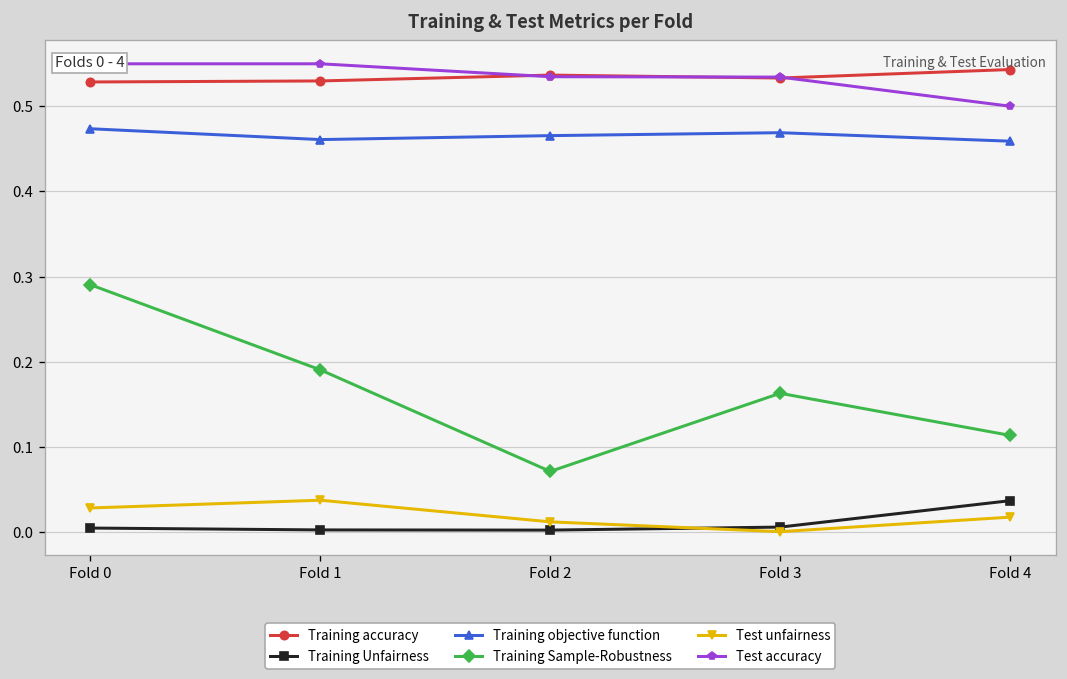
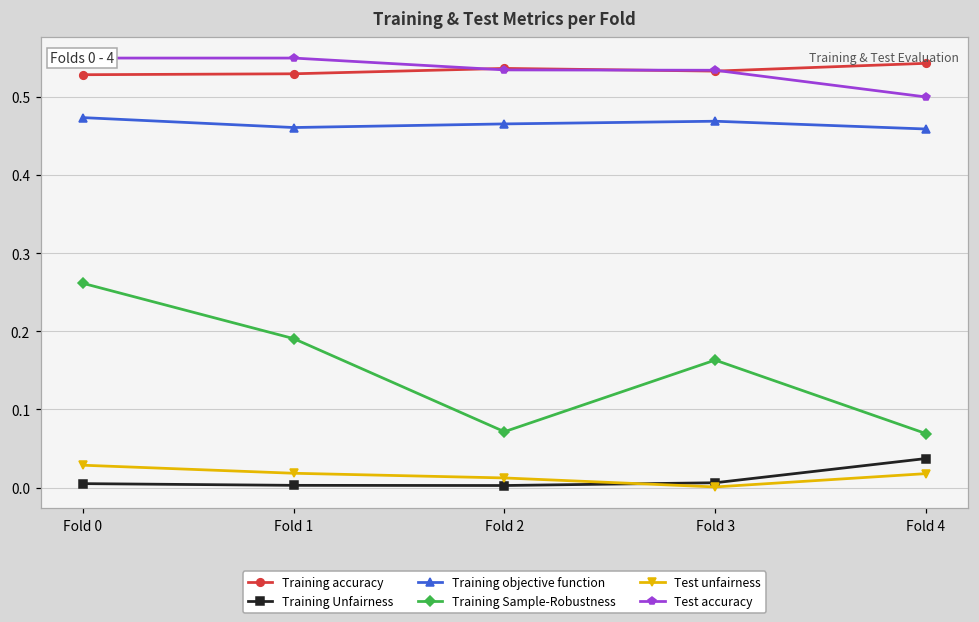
Training Sample-Robustness, Fold 0: 0.29 -> 0.26
Test unfairness, Fold 1: 0.04 -> 0.02
Training Sample-Robustness, Fold 4: 0.11 -> 0.07
